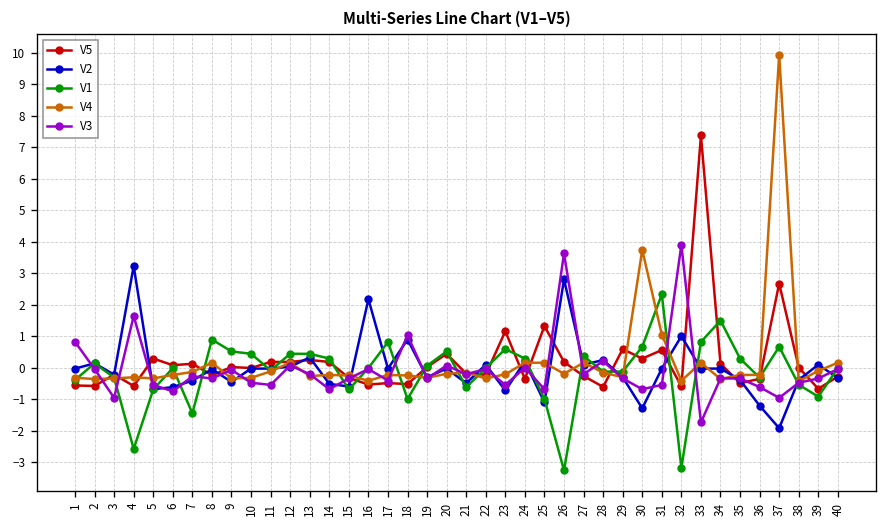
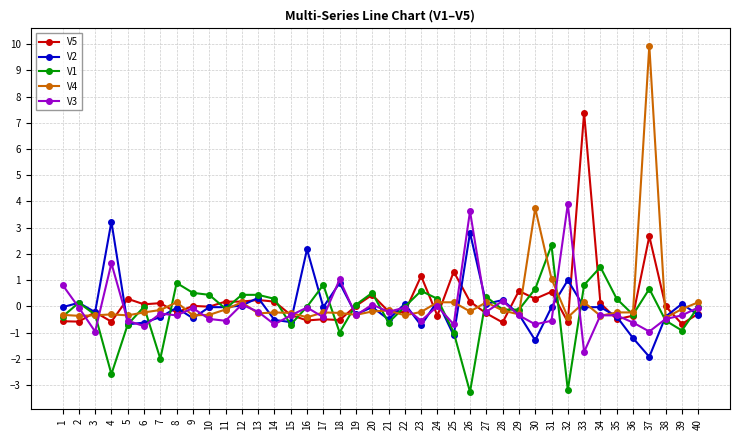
V1, 7: -1.5 -> -2.0
